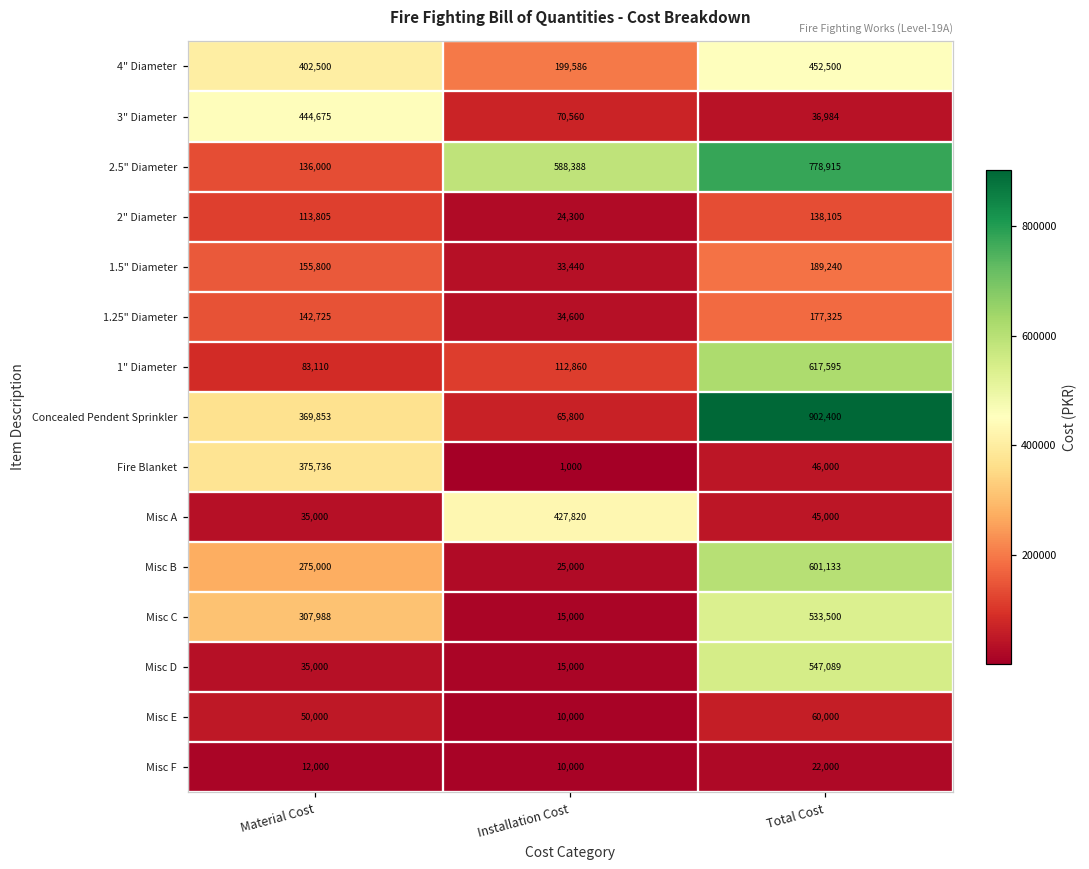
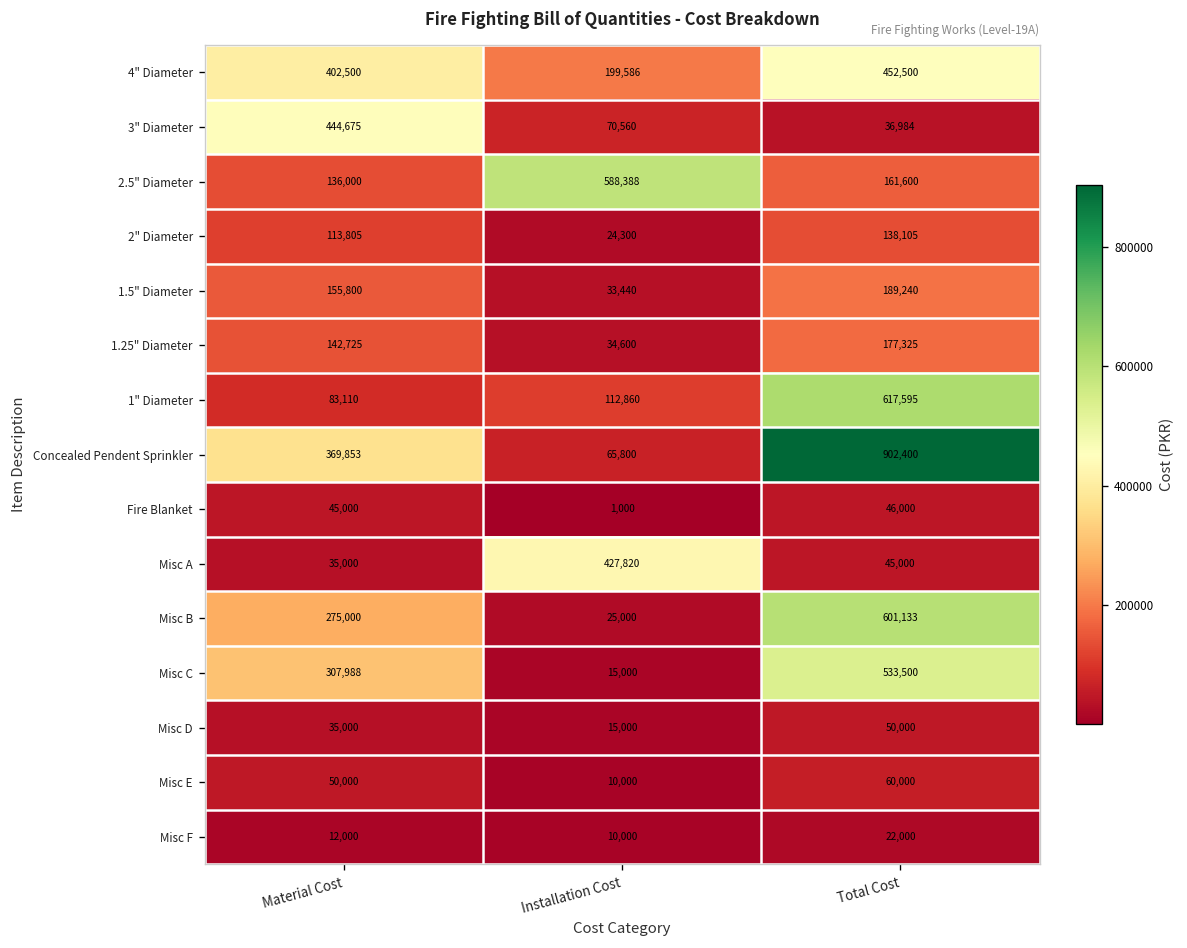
2.5" Diameter, Total Cost: 778,915 -> 161,600
Fire Blanket, Material Cost: 375,736 -> 45,000
Misc D, Total Cost: 547,089 -> 50,000
